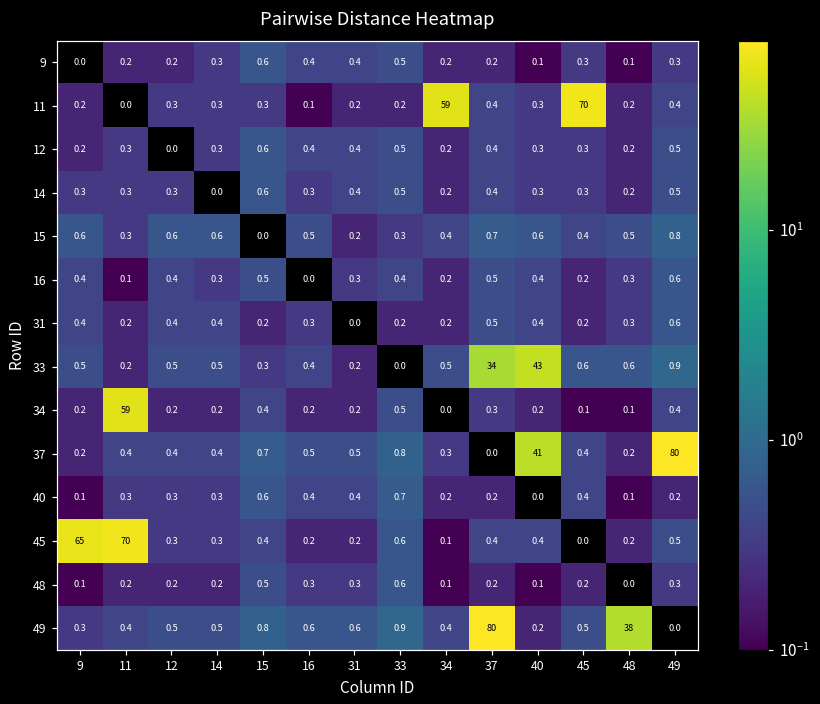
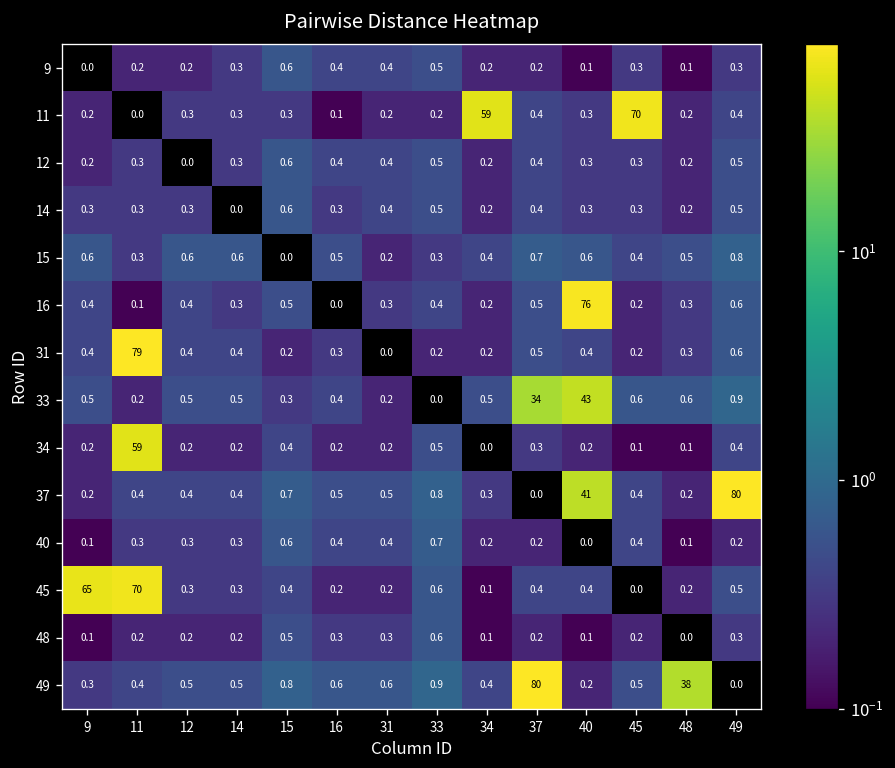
16, 40: 0.4 -> 76
31, 11: 0.2 -> 79
